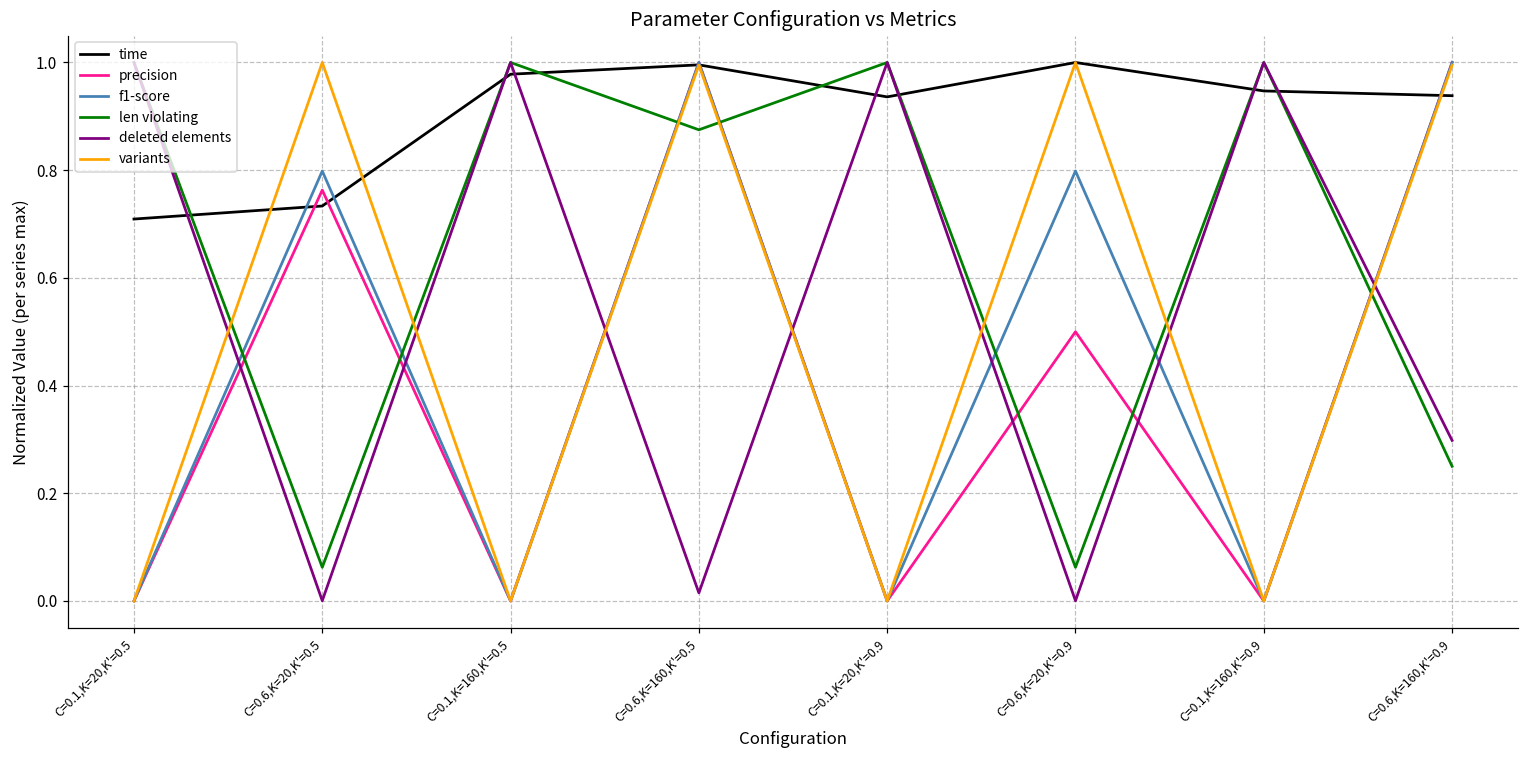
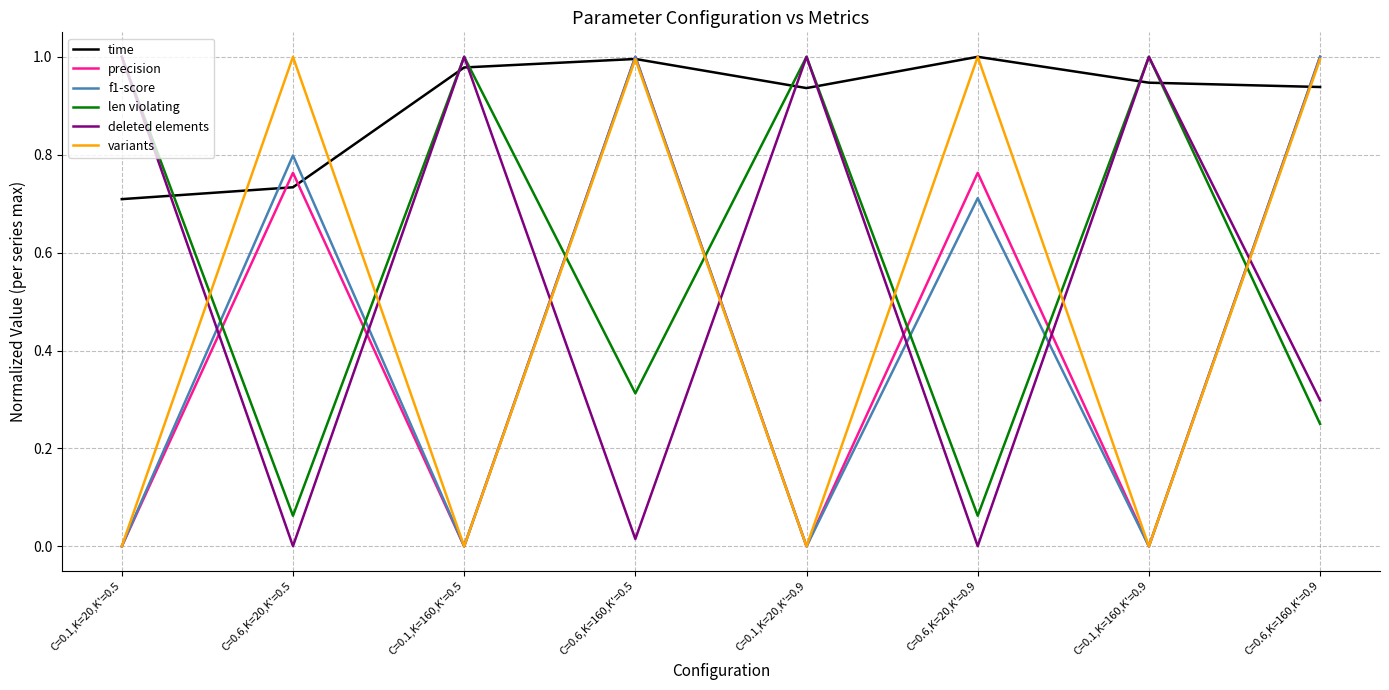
len violating, C=0.6,K=160,K'=0.5: 0.88 -> 0.31
precision, C=0.6,K=20,K'=0.9: 0.50 -> 0.76
f1-score, C=0.6,K=20,K'=0.9: 0.80 -> 0.71
